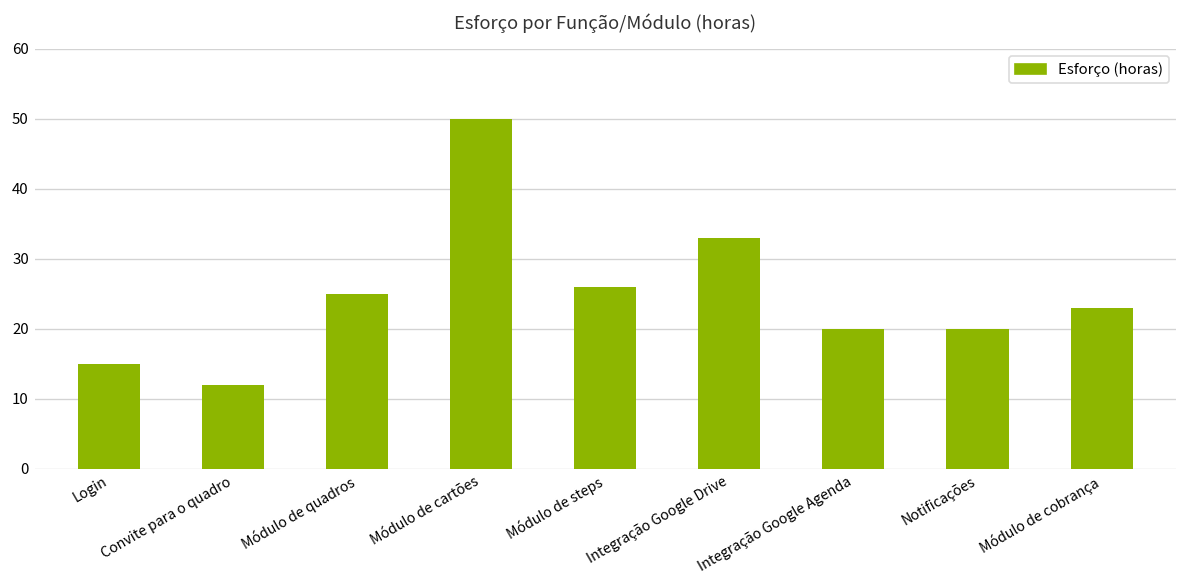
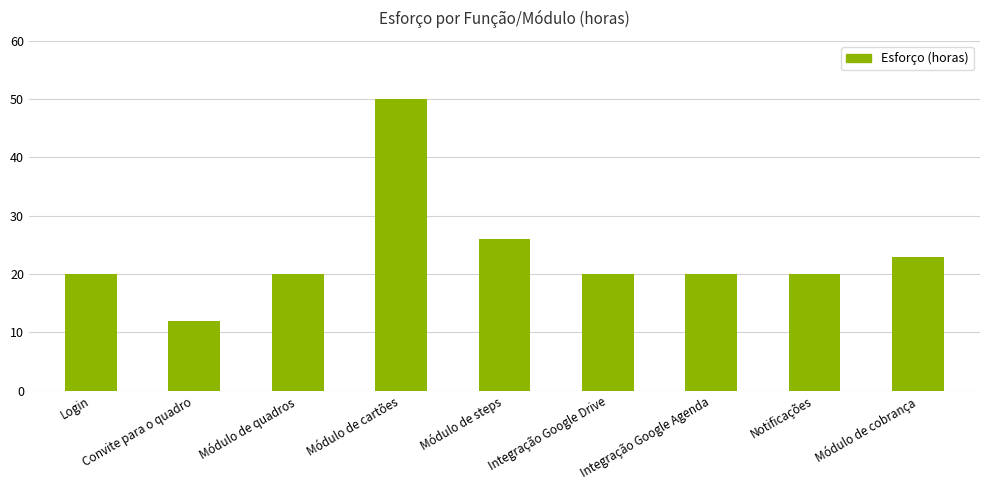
Login: 15 -> 20
Módulo de quadros: 25 -> 20
Integração Google Drive: 33 -> 20
